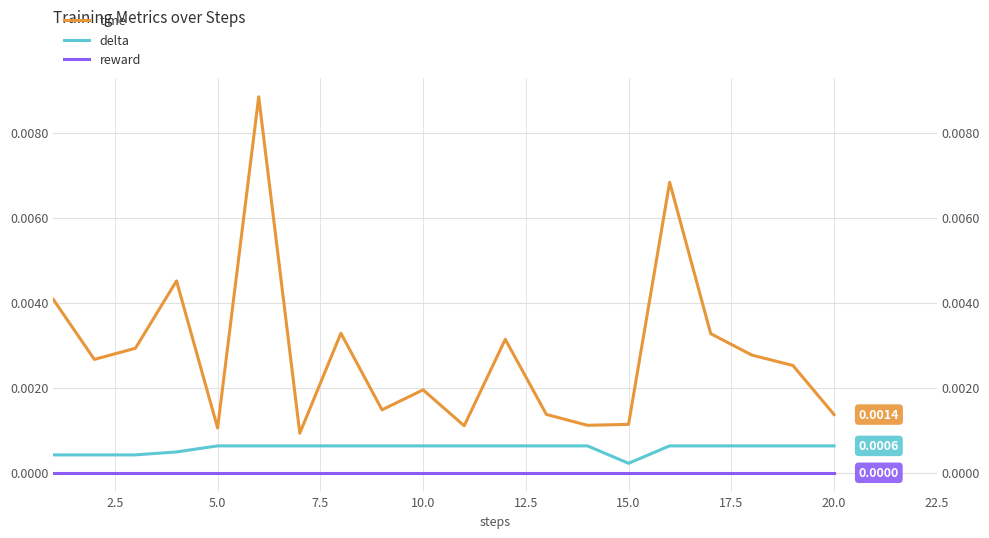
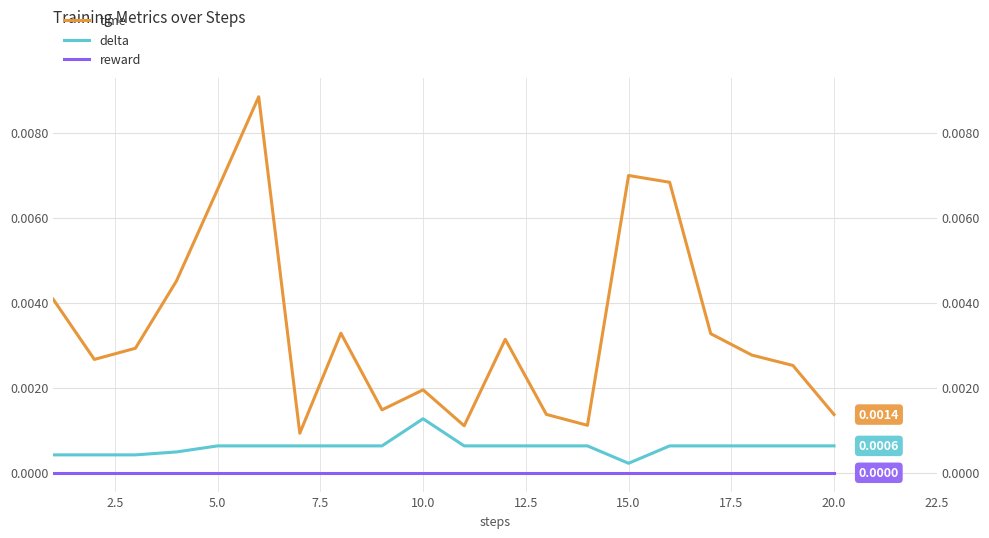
time, 5.0: 0.0011 -> 0.0067
delta, 10.0: 0.0006 -> 0.0013
time, 15.0: 0.0011 -> 0.0070
